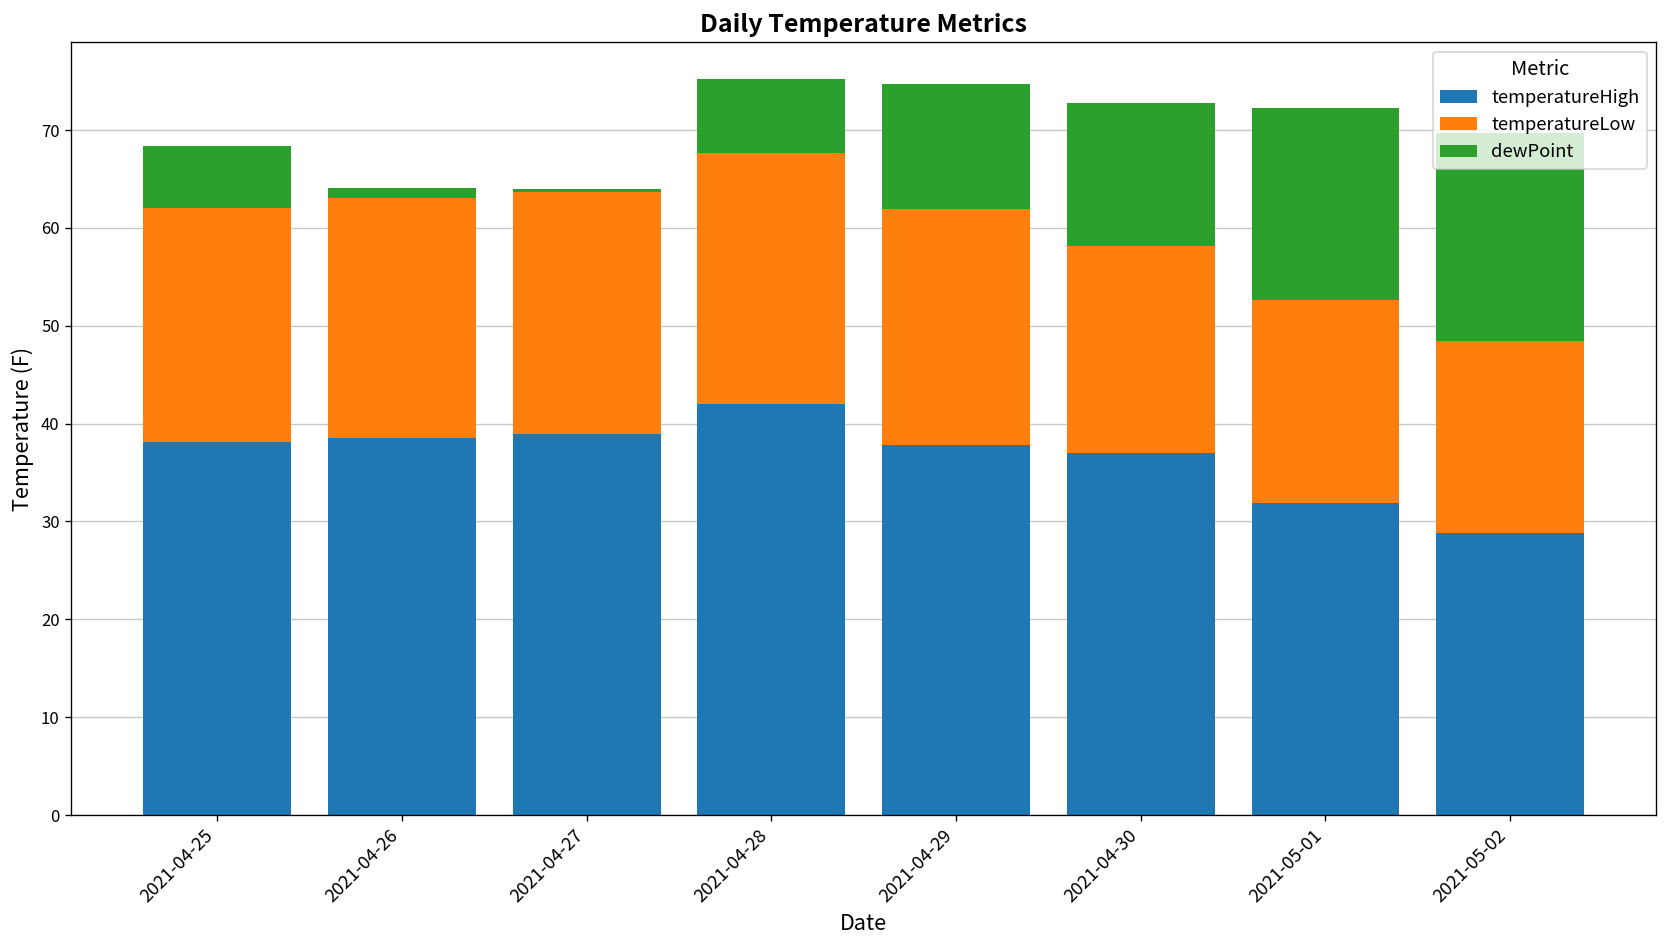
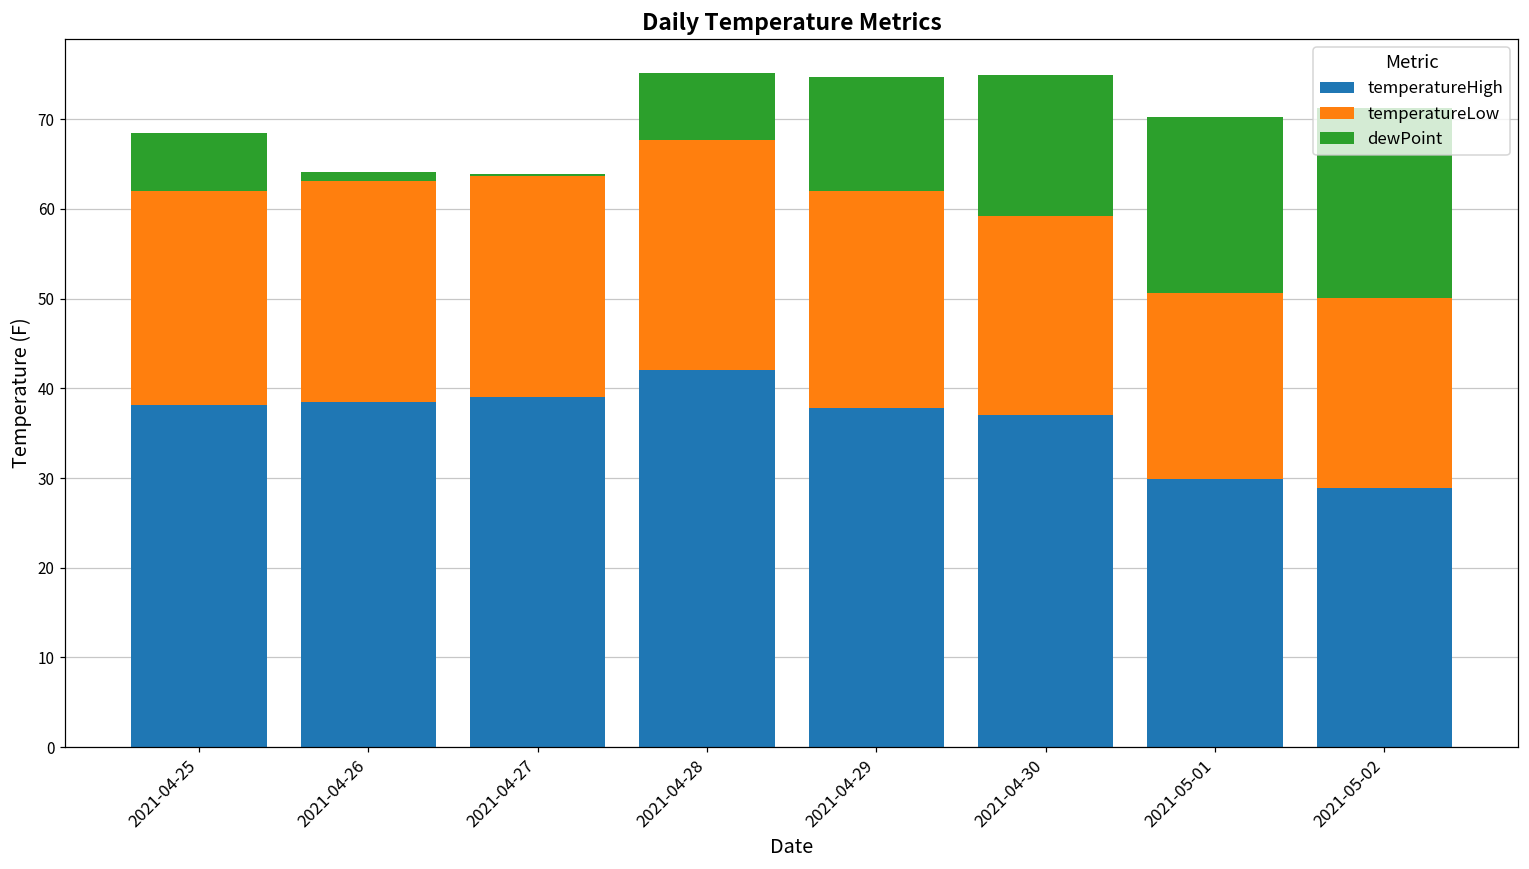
temperatureLow, 2021-04-30: 21 -> 22
dewPoint, 2021-04-30: 15 -> 16
temperatureHigh, 2021-05-01: 32 -> 30
temperatureLow, 2021-05-02: 20 -> 21
